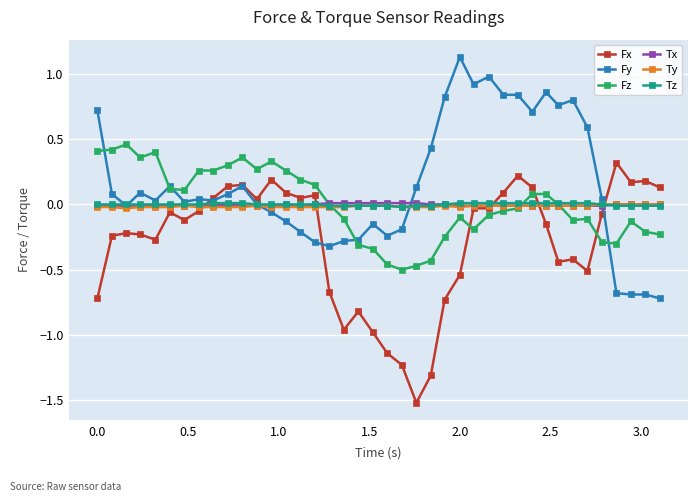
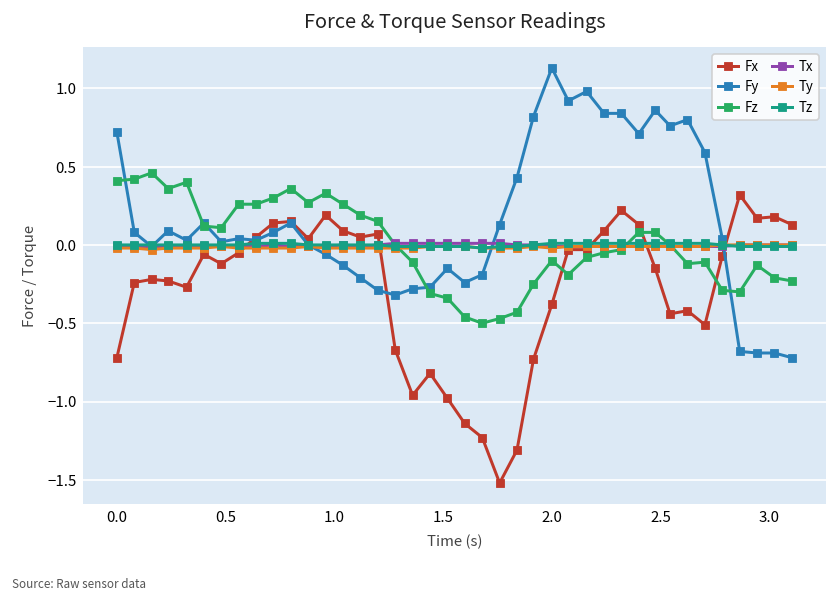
Fx, 2.0: -0.54 -> -0.38
